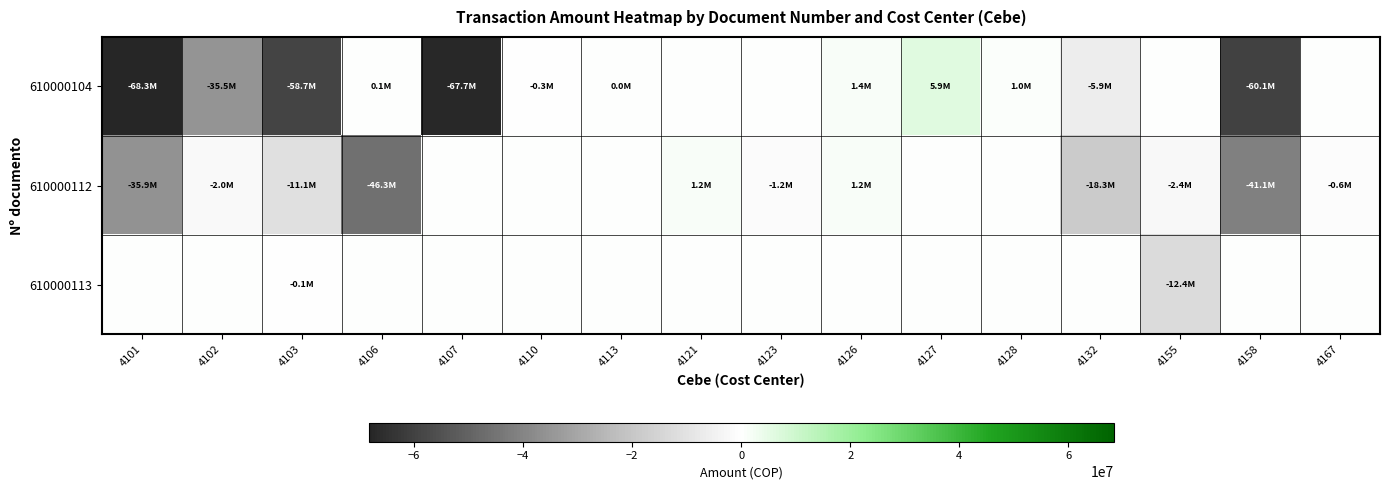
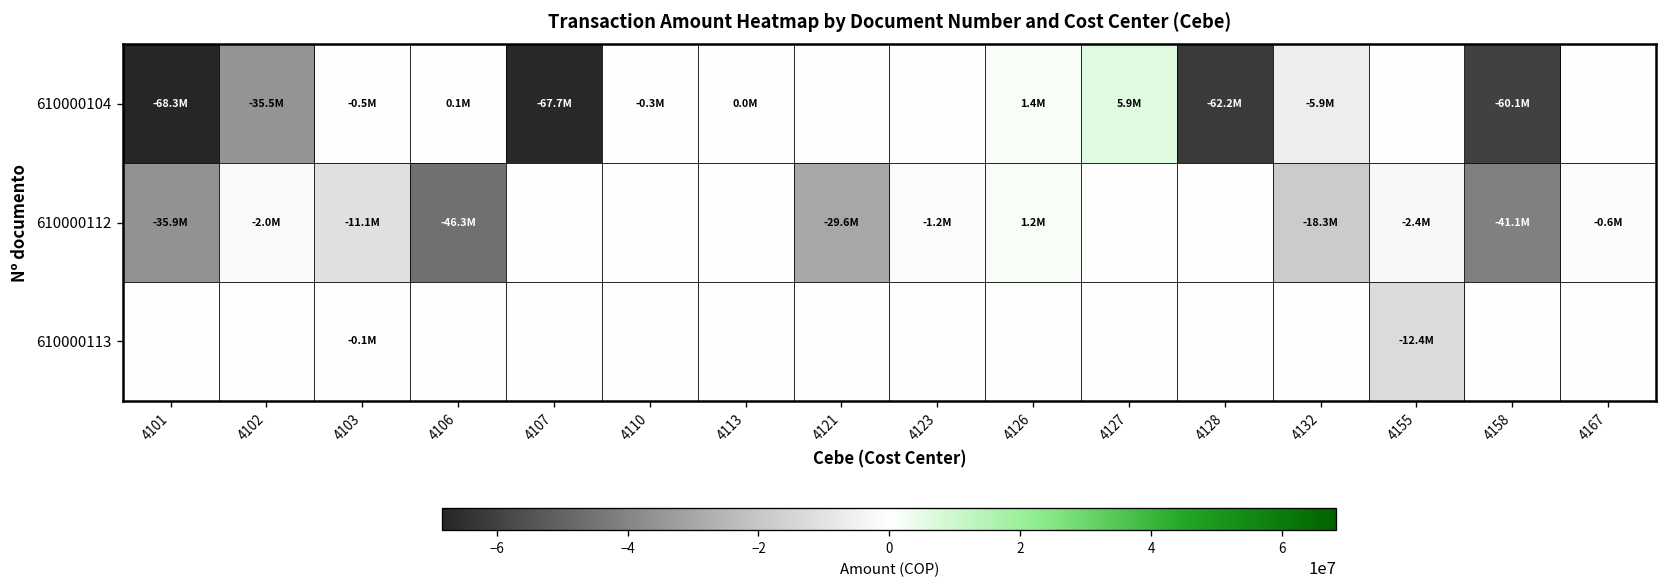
610000104, 4103: -58.7M -> -0.5M
610000104, 4128: 1.0M -> -62.2M
610000112, 4121: 1.2M -> -29.6M
